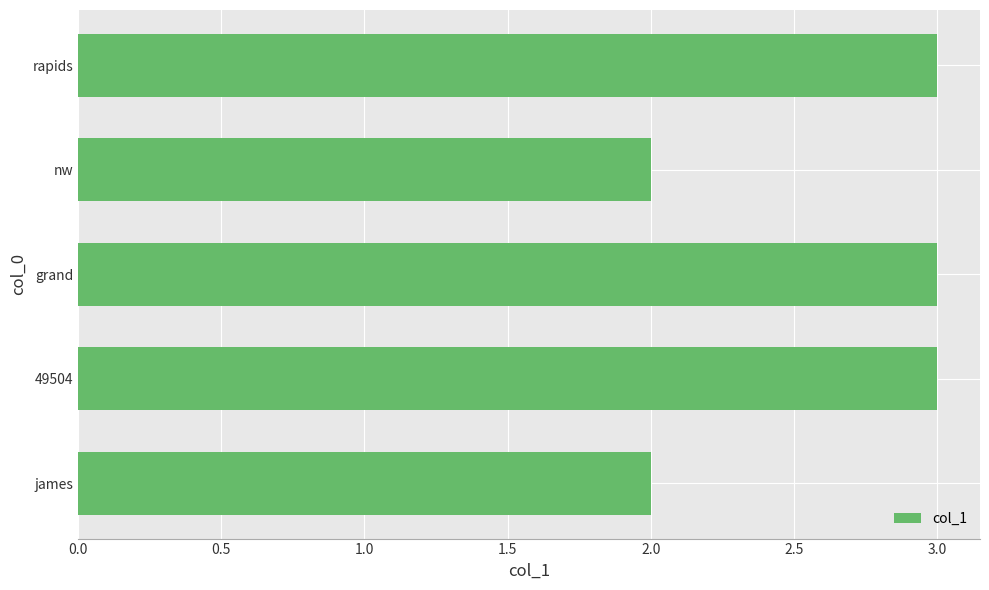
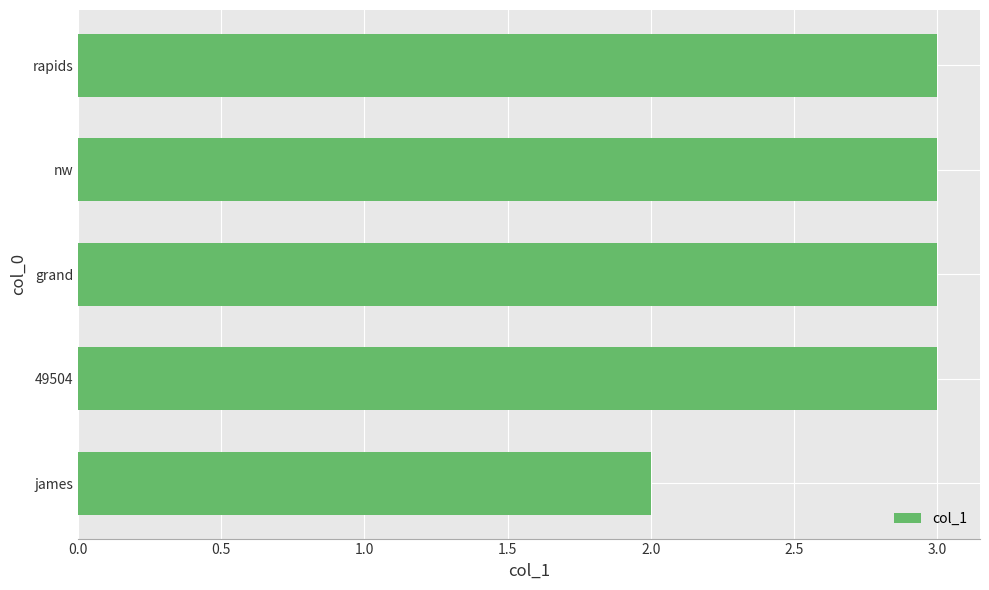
nw: 2 -> 3
